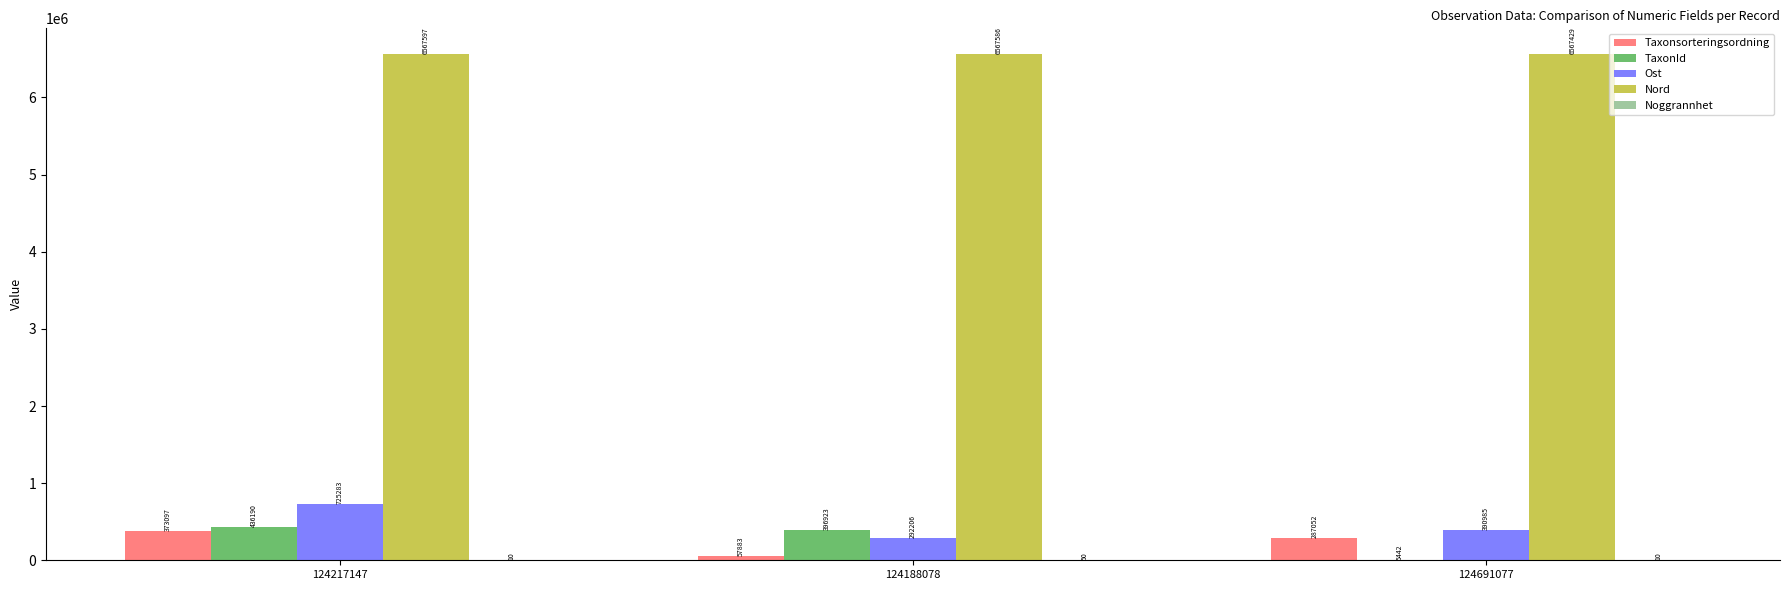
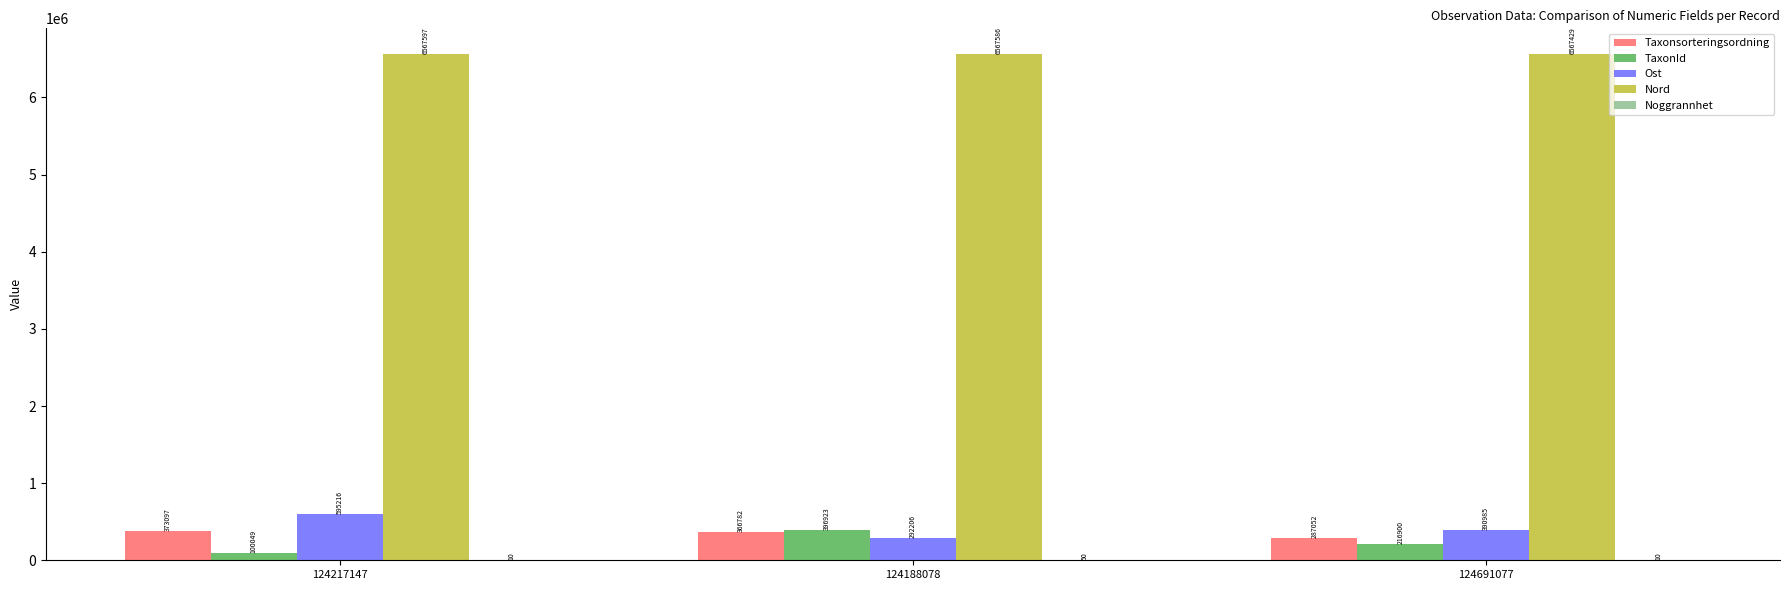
TaxonId, 124217147: 436190 -> 100049
Ost, 124217147: 725283 -> 595216
Taxonsorteringsordning, 124188078: 57883 -> 366782
TaxonId, 124691077: 5442 -> 216900
